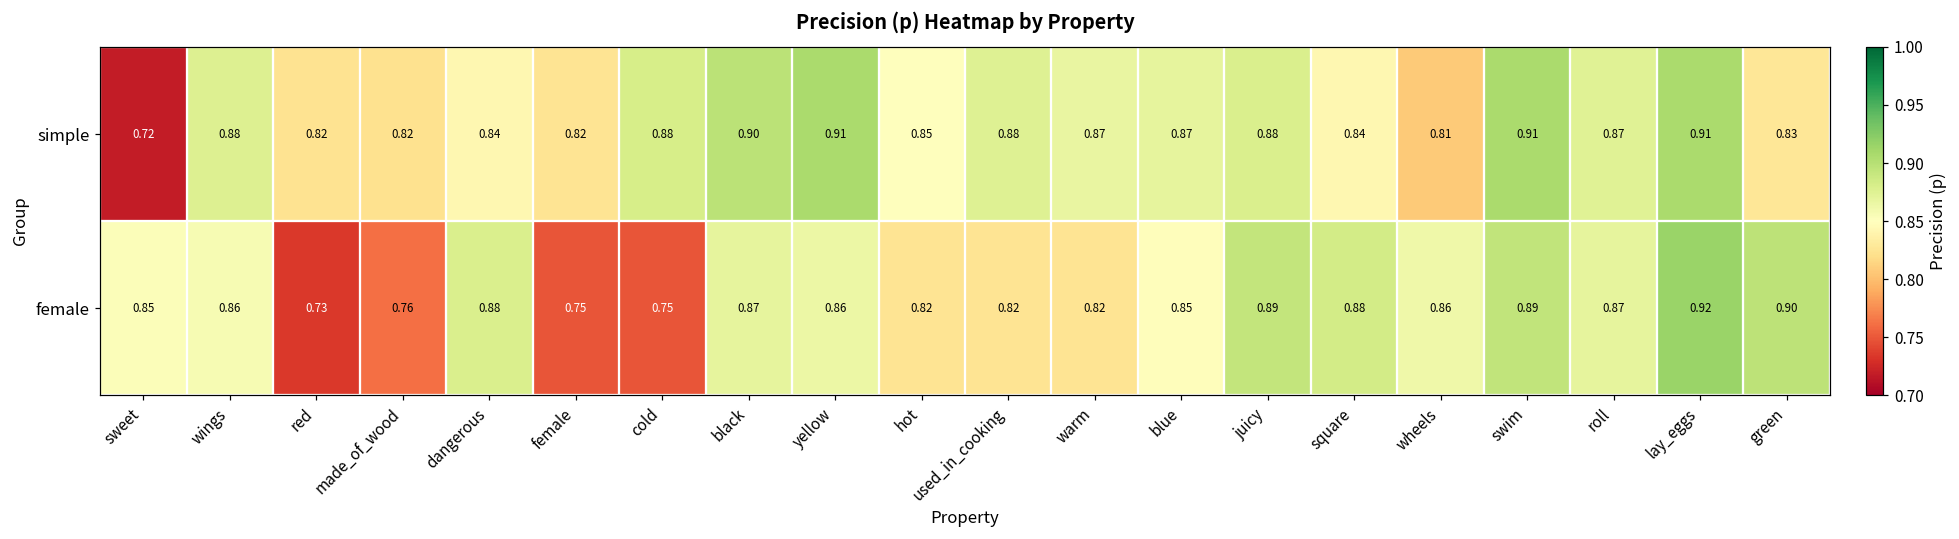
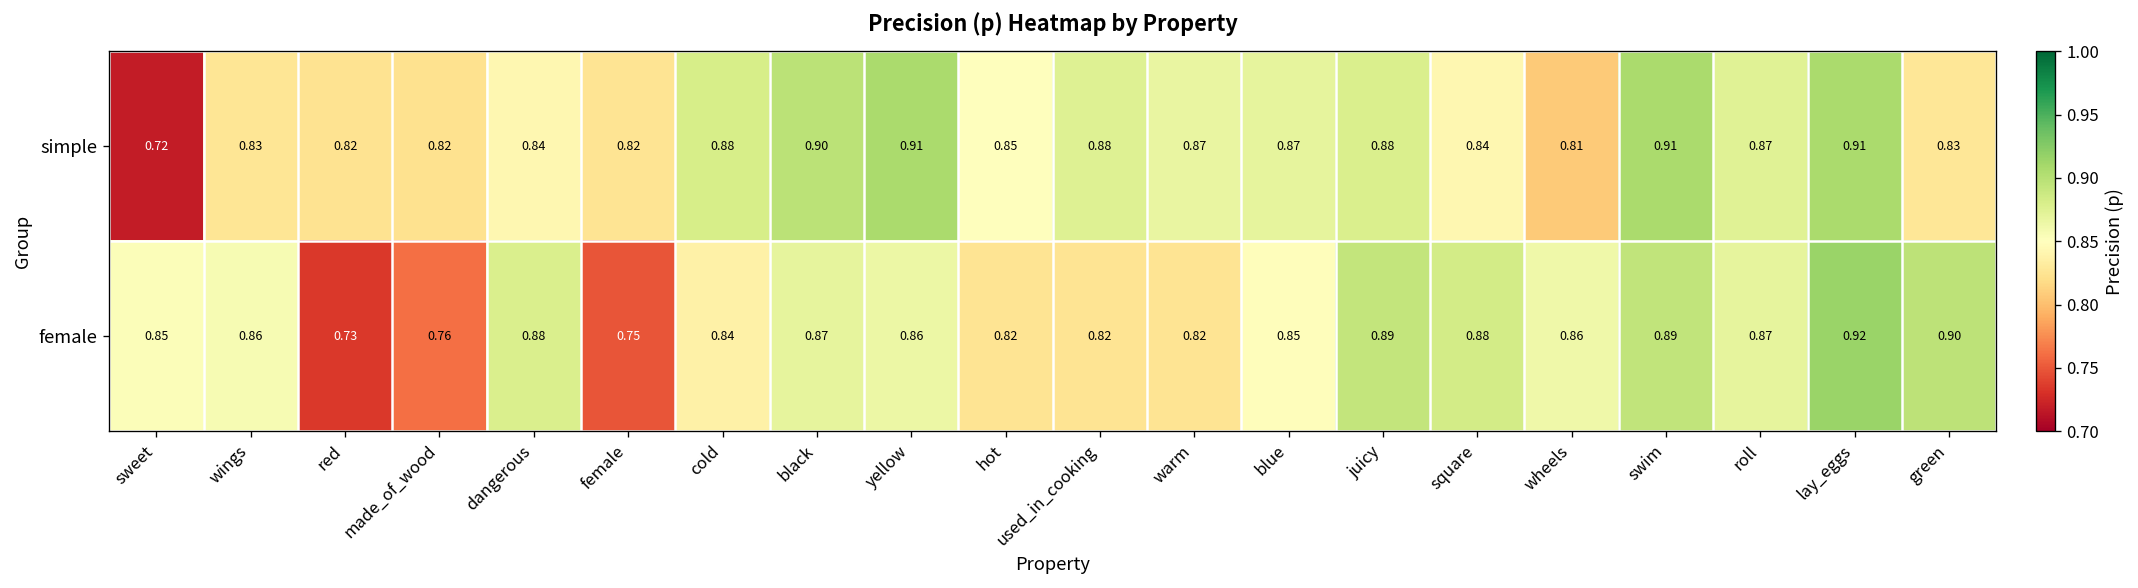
simple, wings: 0.88 -> 0.83
female, cold: 0.75 -> 0.84
